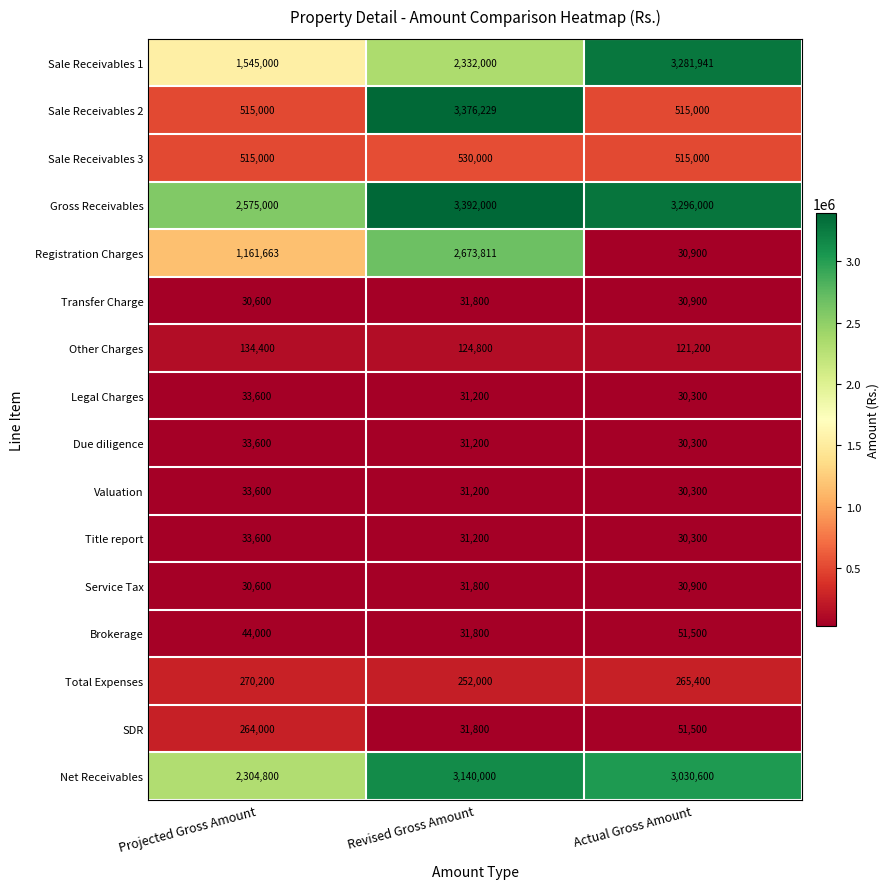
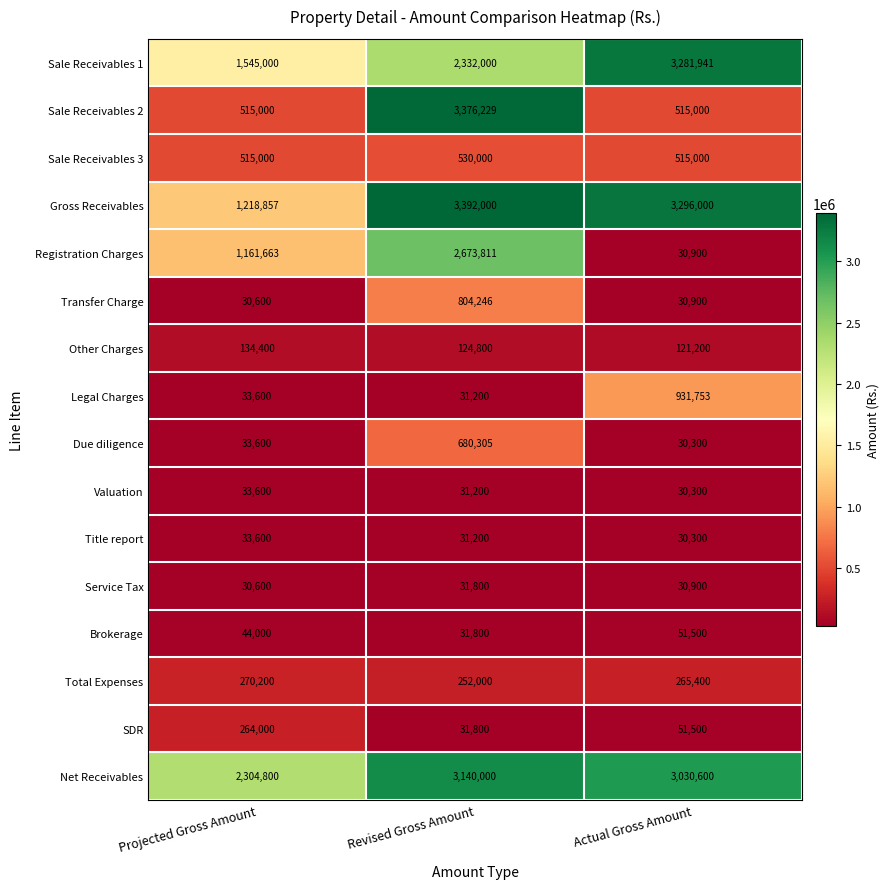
Gross Receivables, Projected Gross Amount: 2,575,000 -> 1,218,857
Transfer Charge, Revised Gross Amount: 31,800 -> 804,246
Legal Charges, Actual Gross Amount: 30,300 -> 931,753
Due diligence, Revised Gross Amount: 31,200 -> 680,305
